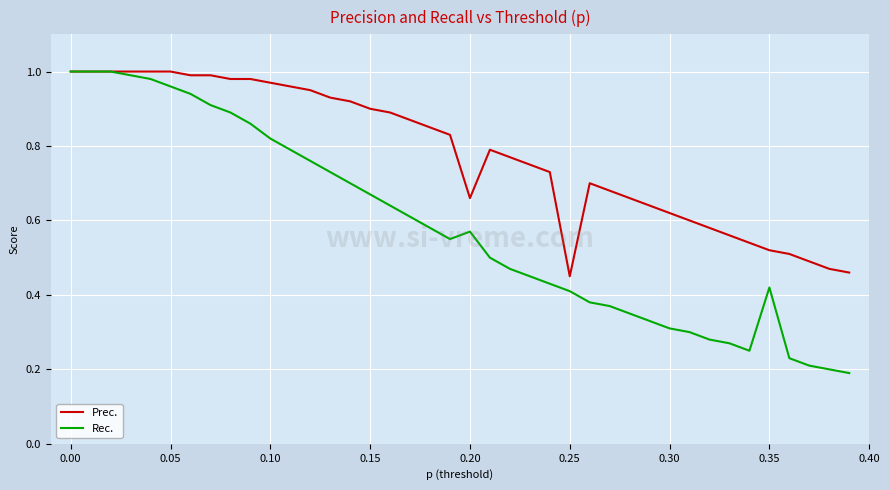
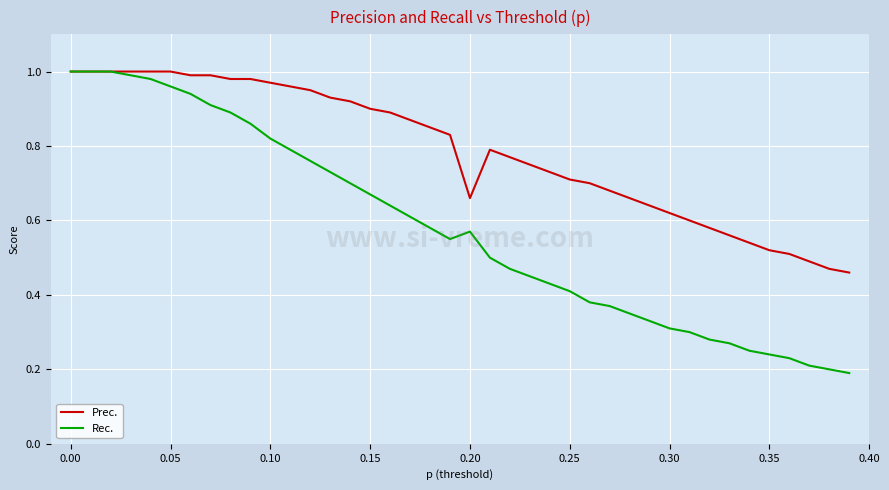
Prec., 0.25: 0.45 -> 0.71
Rec., 0.35: 0.42 -> 0.24
